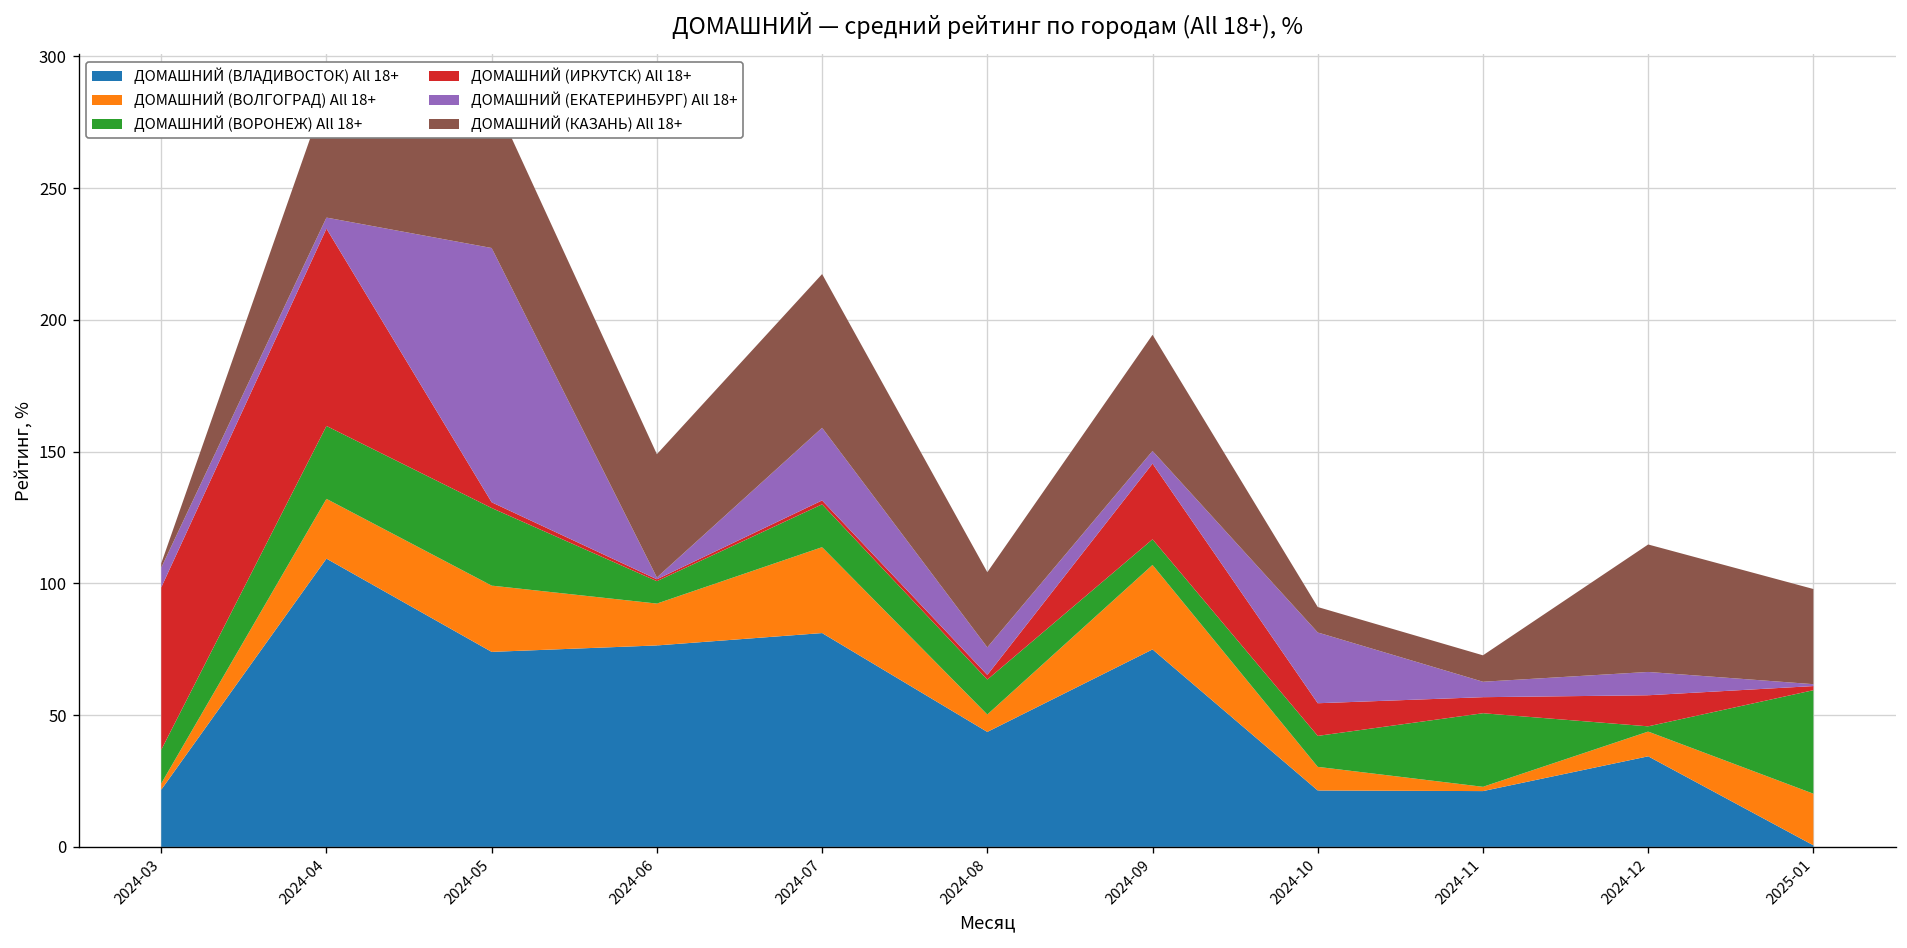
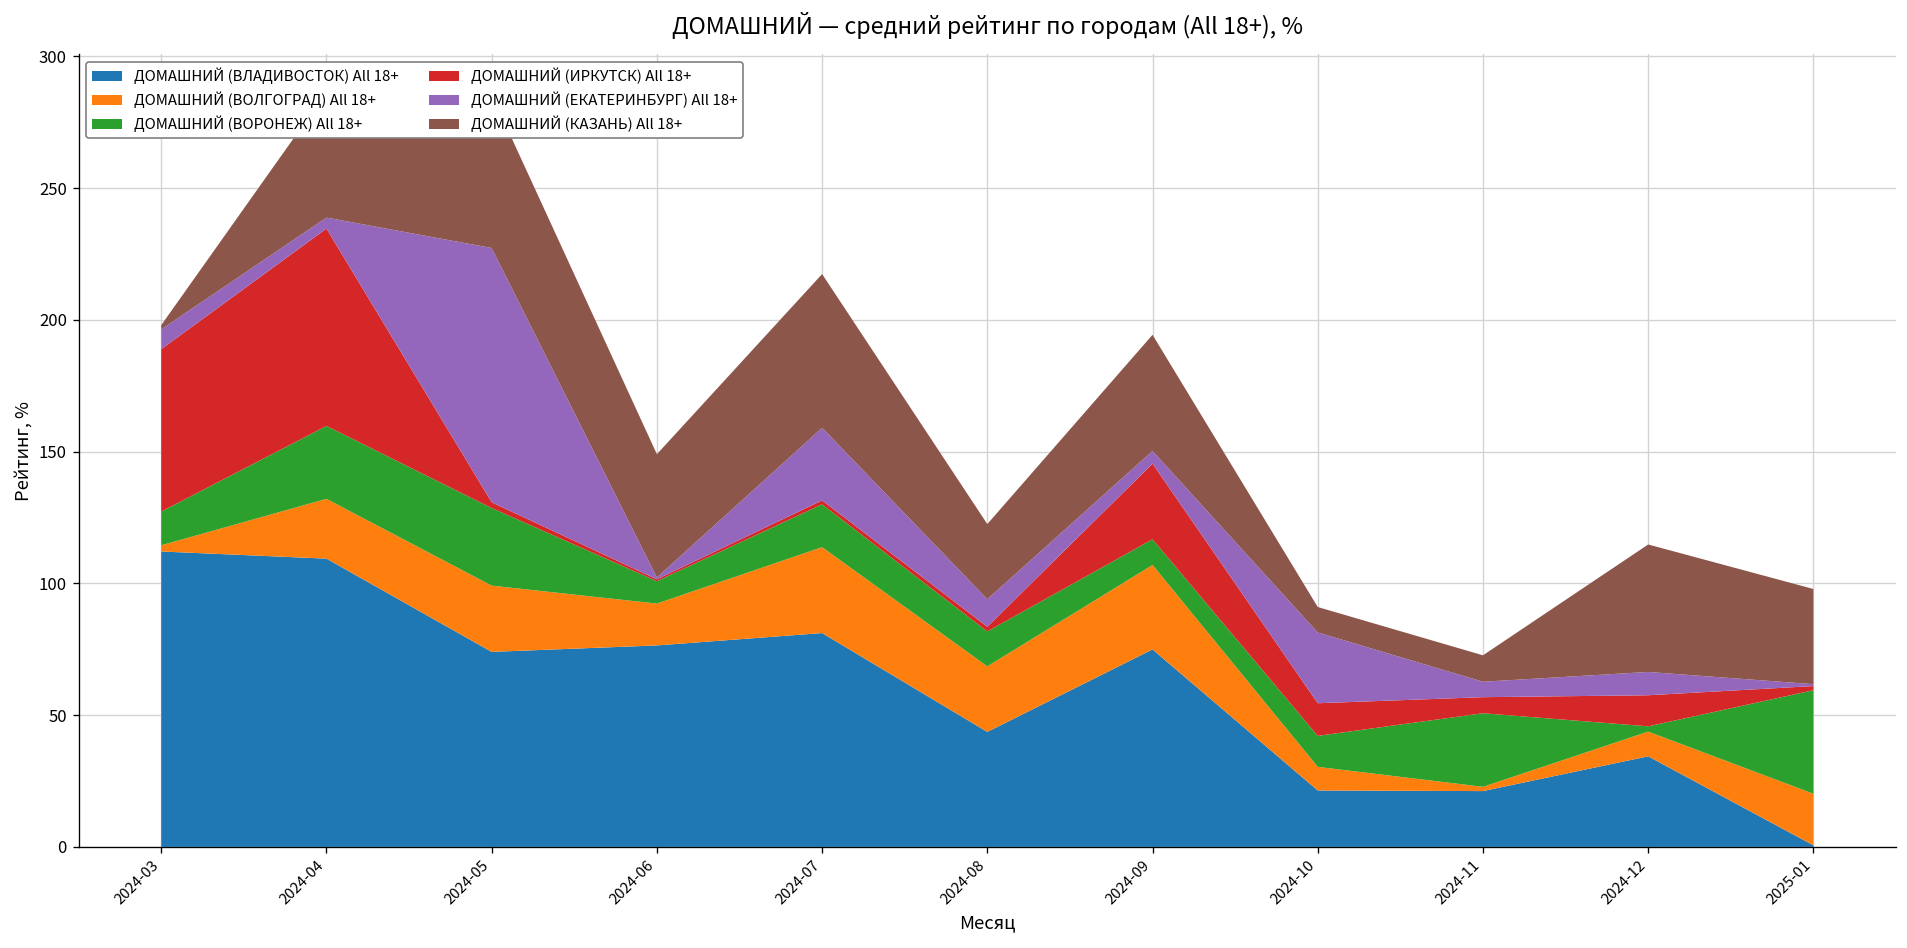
ДОМАШНИЙ (ВЛАДИВОСТОК) All 18+, 2024-03: 22 -> 112
ДОМАШНИЙ (ВОЛГОГРАД) All 18+, 2024-08: 7 -> 25
